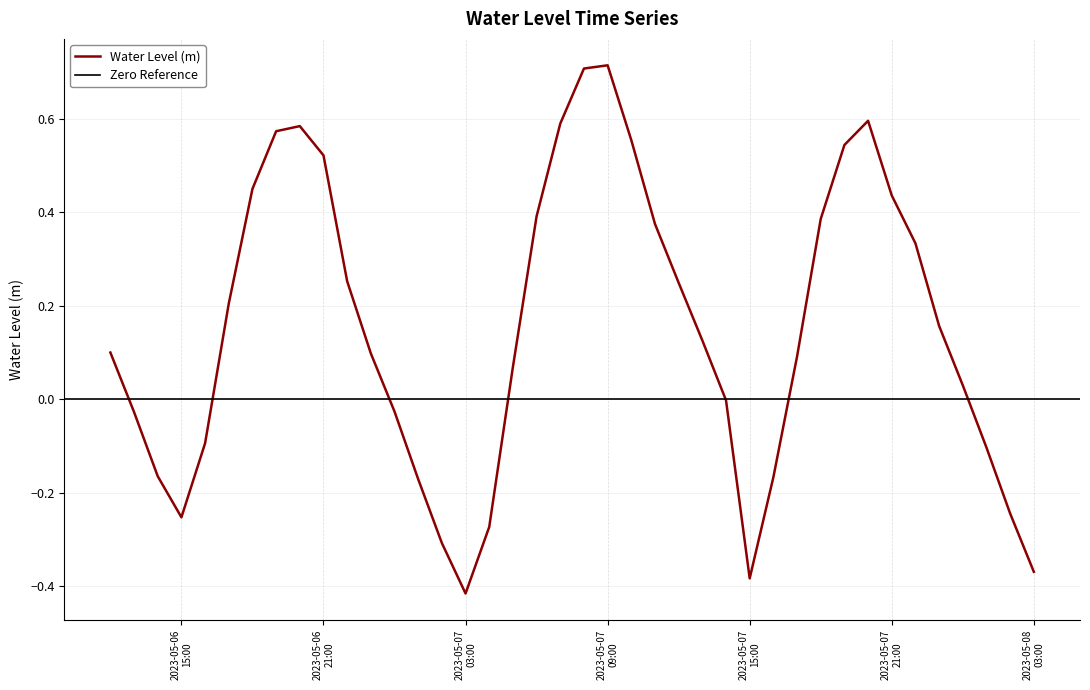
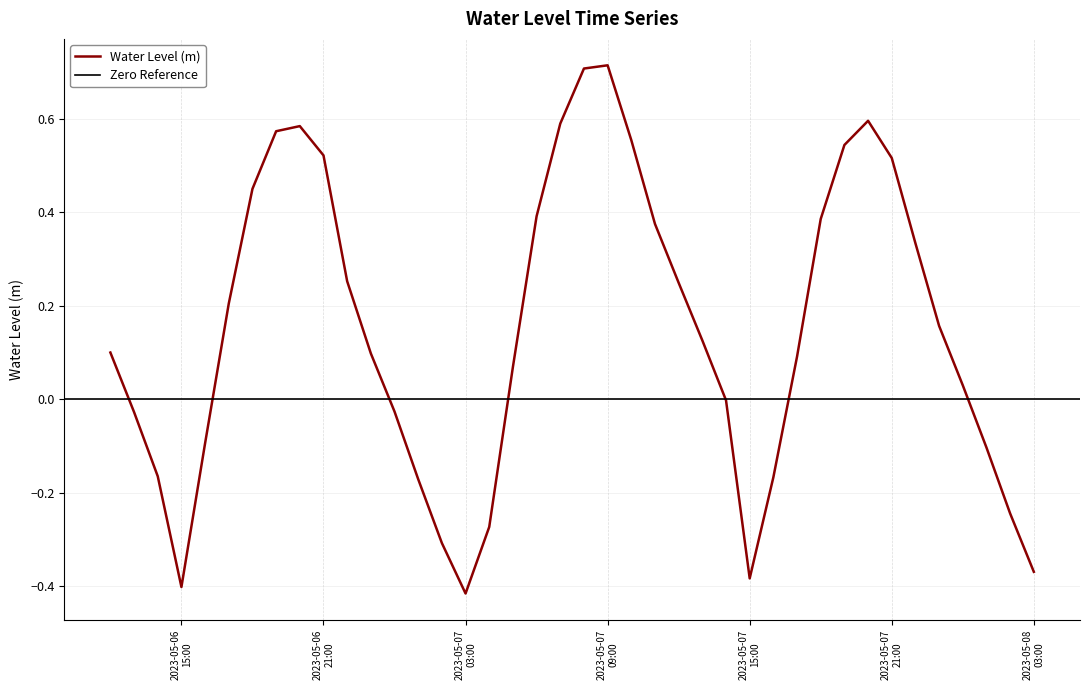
2023-05-06 15:00: -0.25 -> -0.40
2023-05-07 21:00: 0.44 -> 0.52
